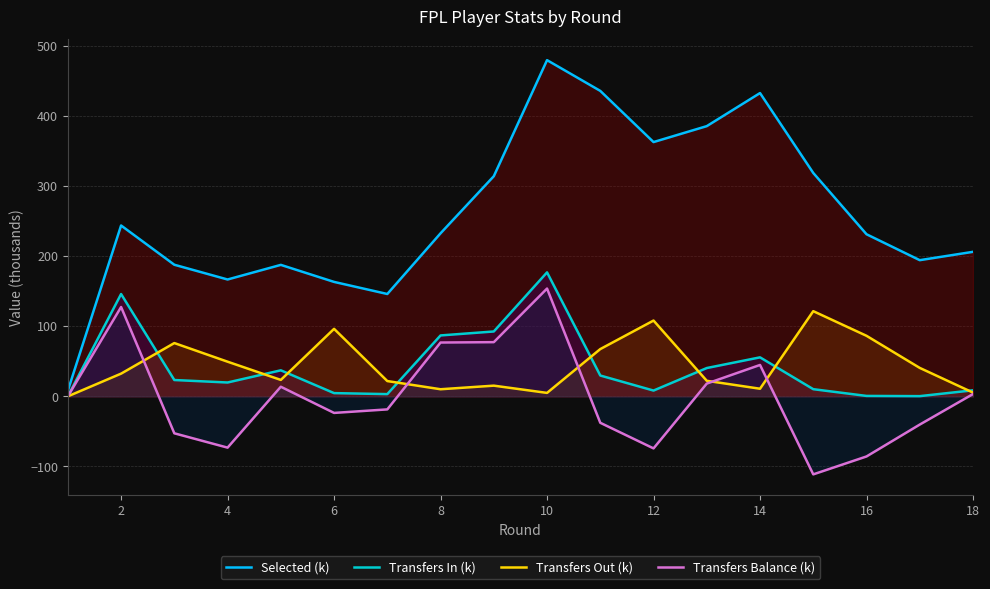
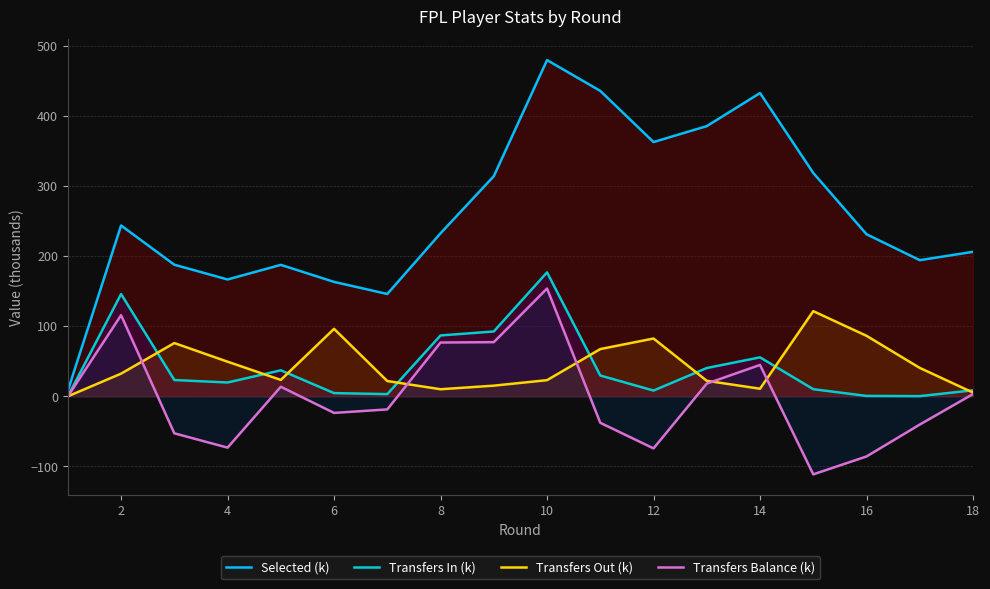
Transfers Balance (k), 2: 130 -> 120
Transfers Out (k), 10: 0 -> 20
Transfers Out (k), 12: 110 -> 80
